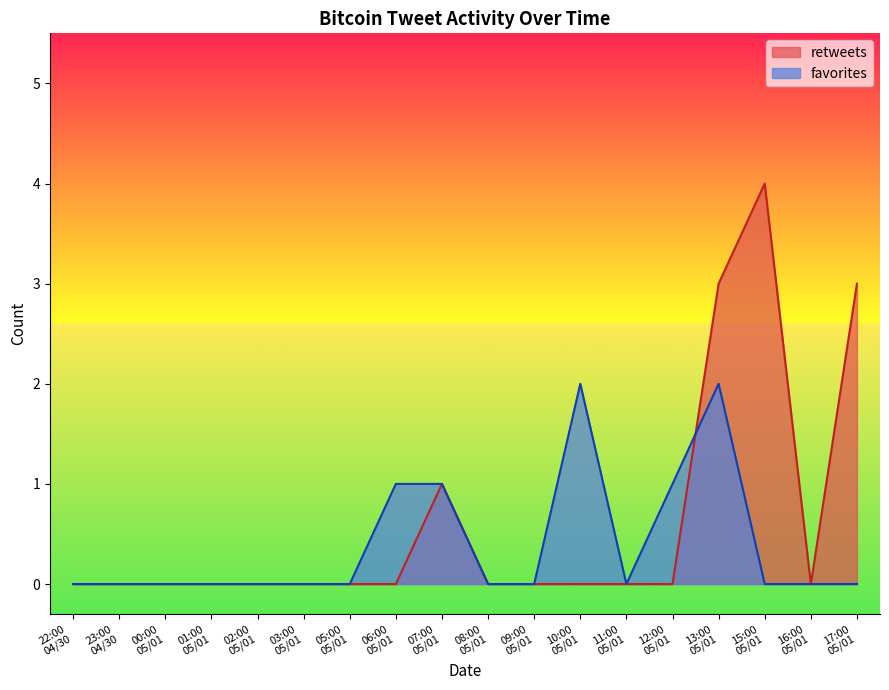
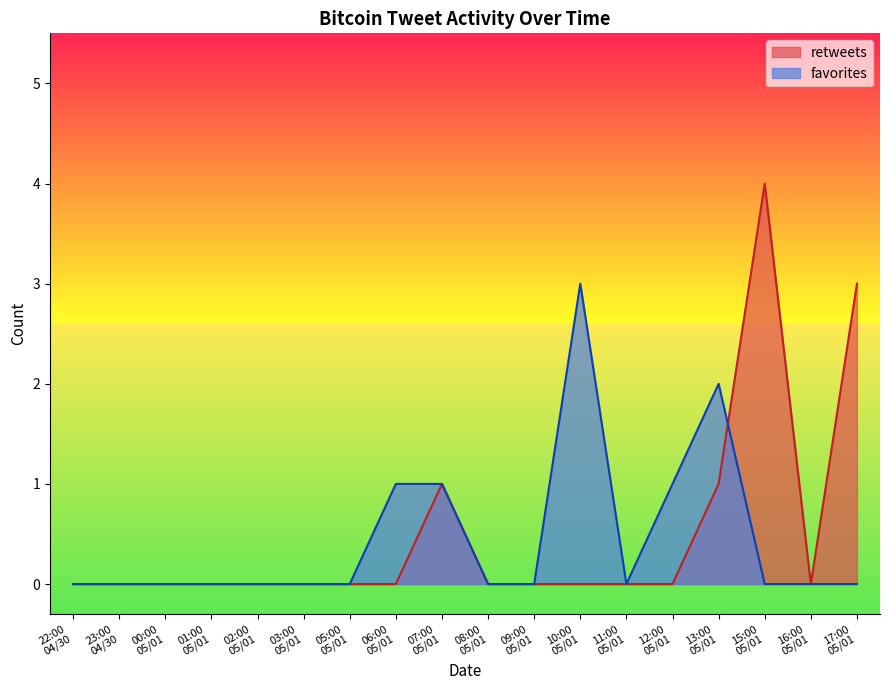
favorites, 10:00 05/01: 2 -> 3
retweets, 13:00 05/01: 3 -> 1
